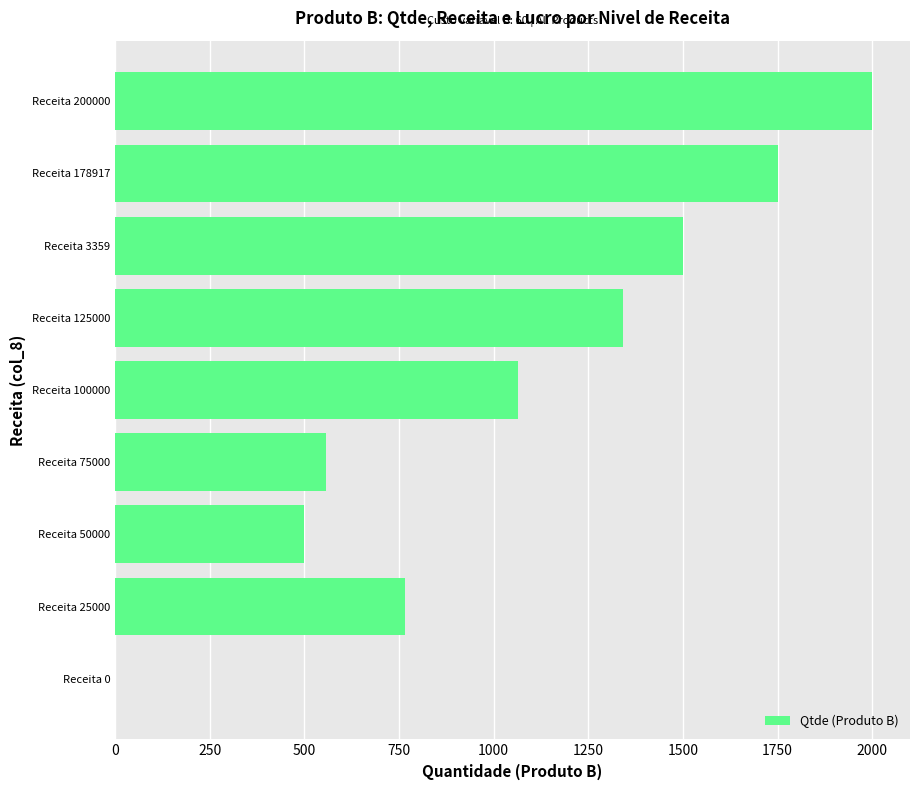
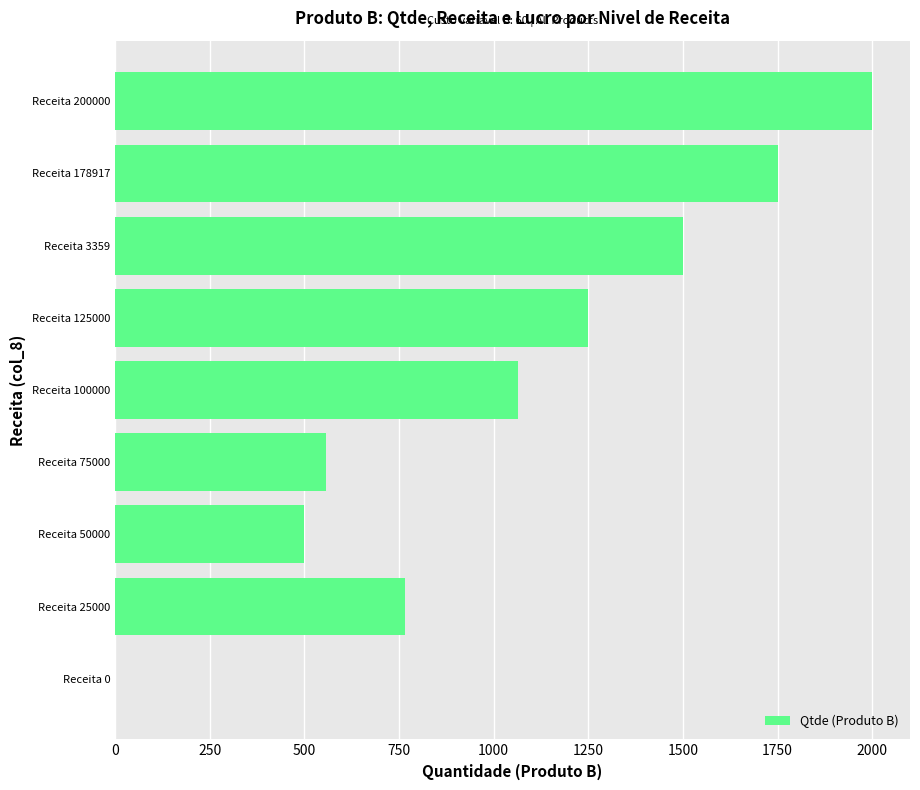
Receita 125000: 1340 -> 1250
